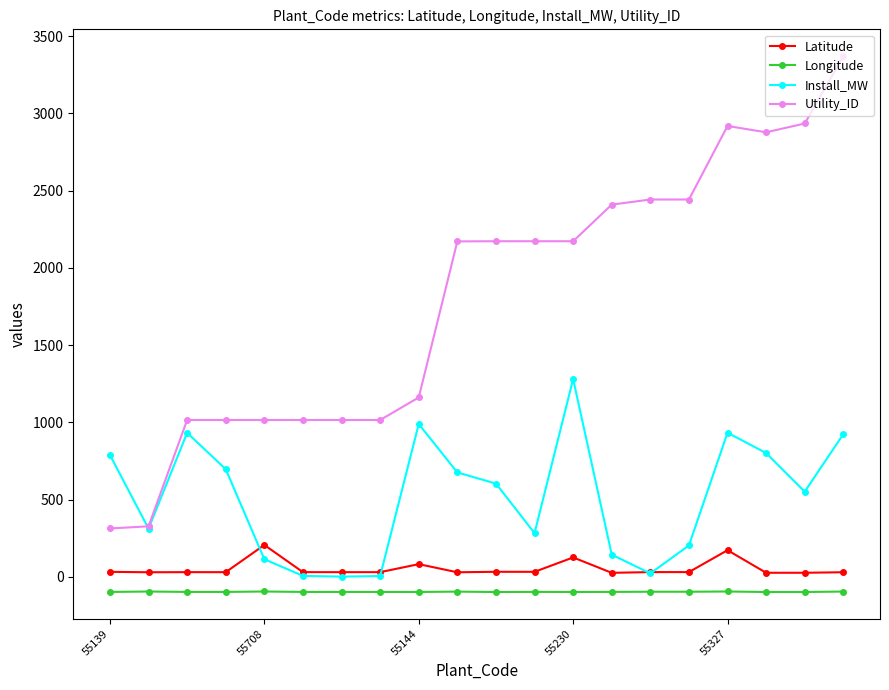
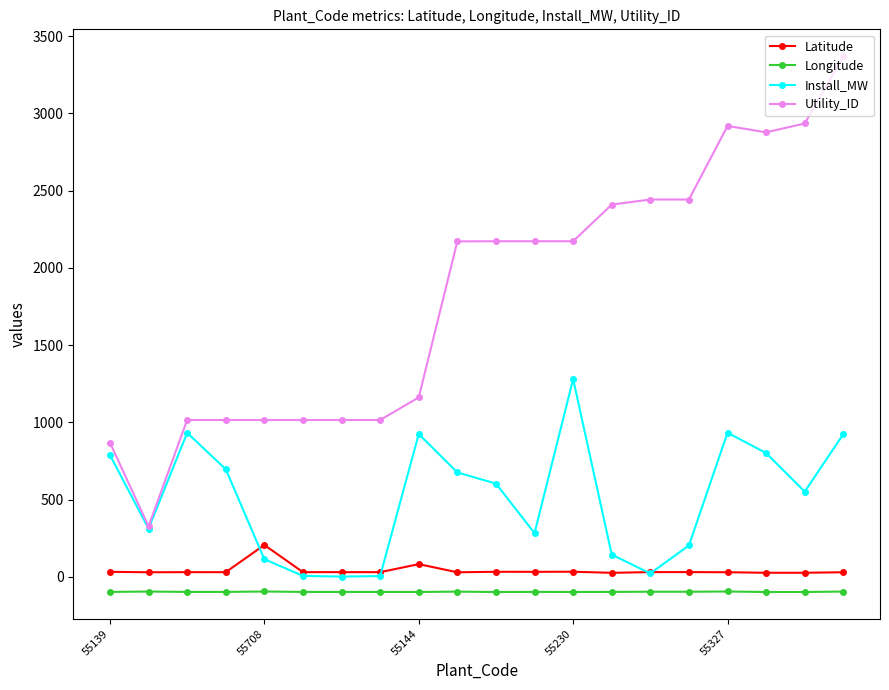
Utility_ID, 55139: 310 -> 870
Install_MW, 55144: 990 -> 920
Latitude, 55230: 130 -> 30
Latitude, 55327: 170 -> 30
